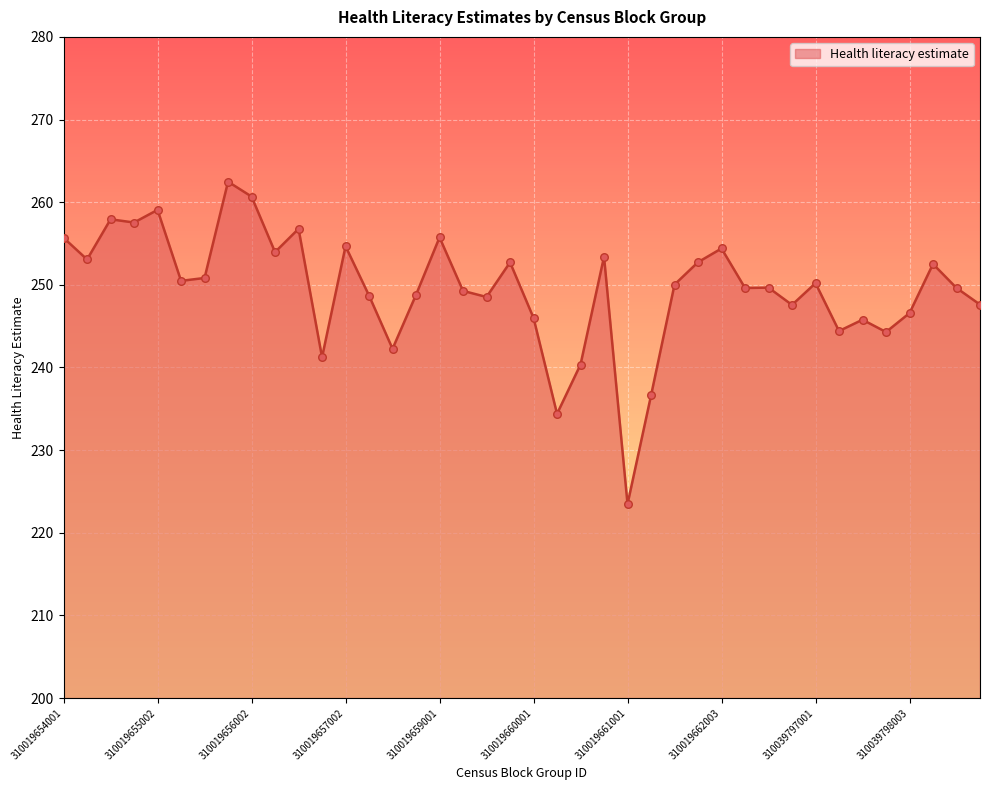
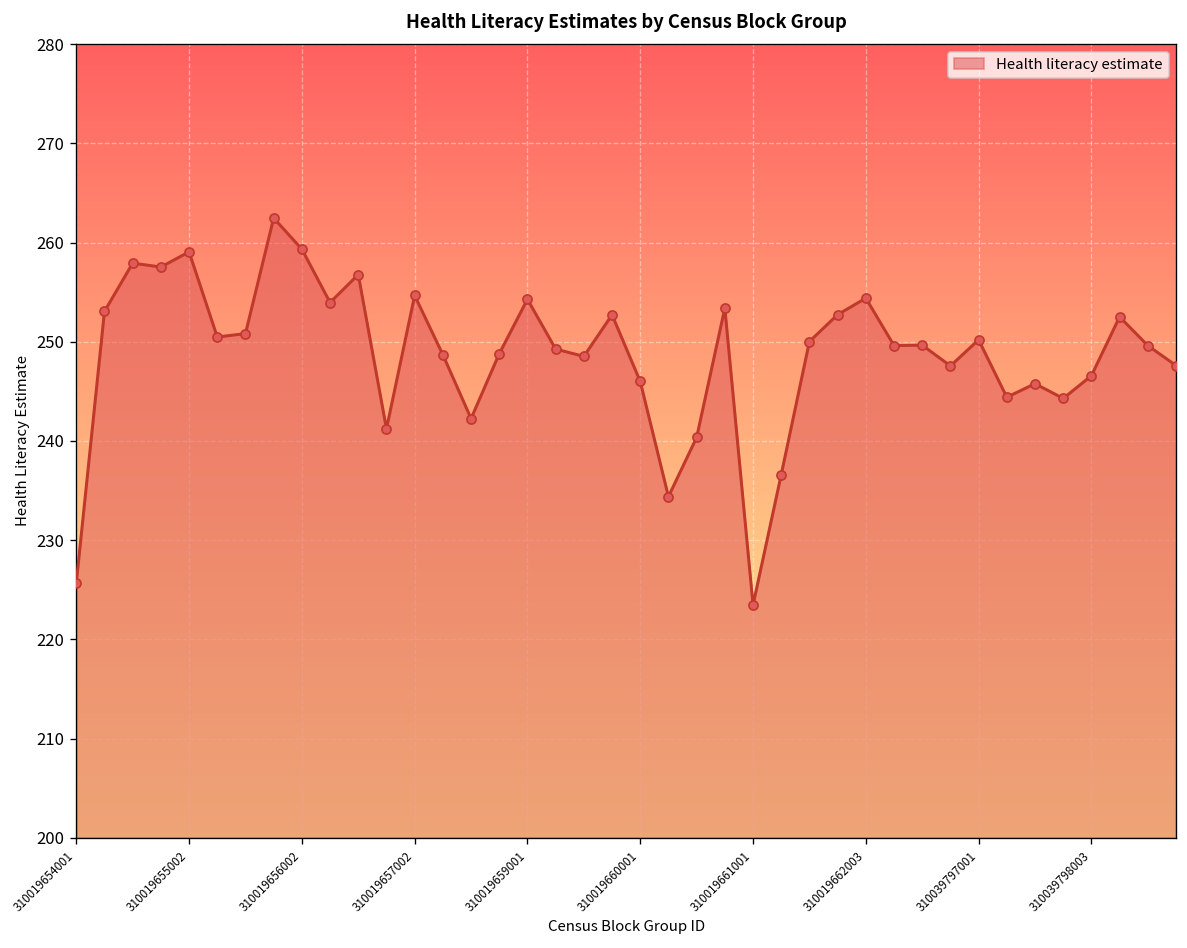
310019654001: 256 -> 226
310019656002: 261 -> 259
310019659001: 256 -> 254
